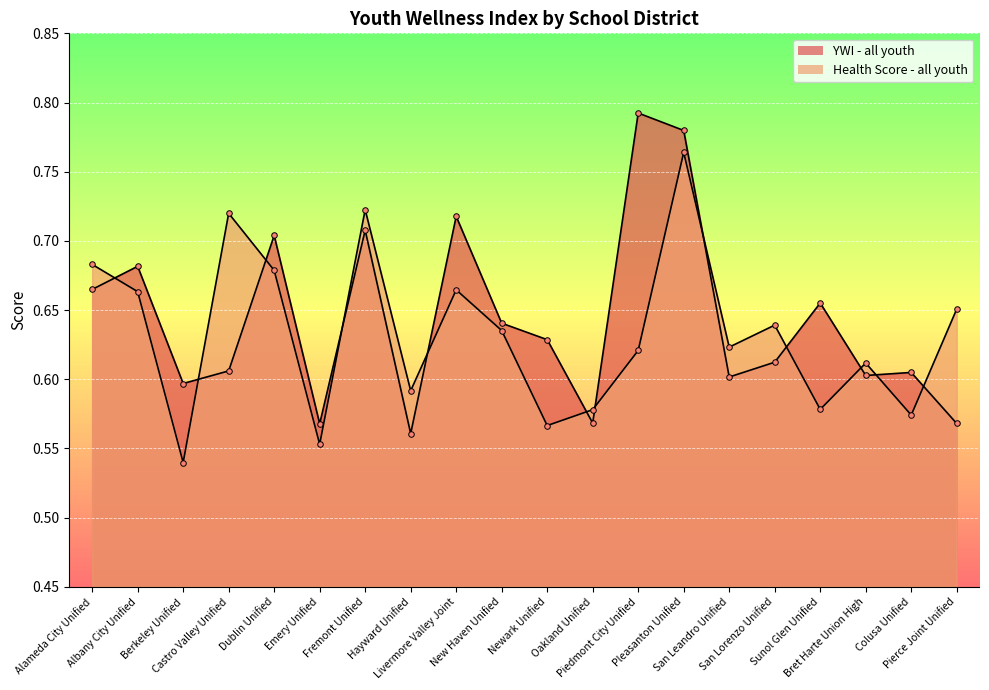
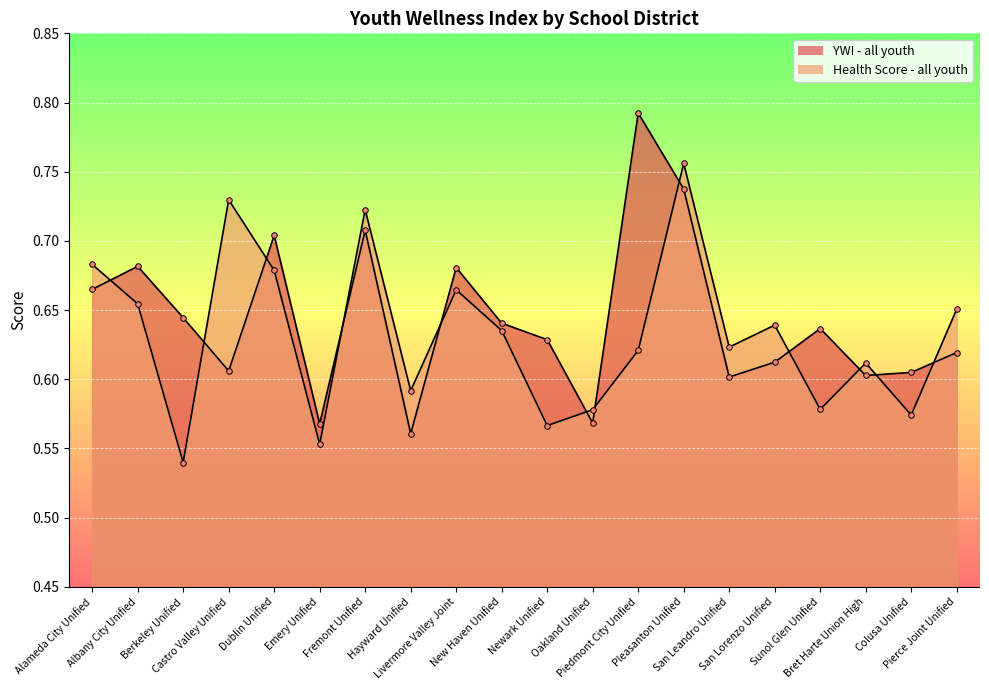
Health Score - all youth, Albany City Unified: 0.663 -> 0.655
YWI - all youth, Berkeley Unified: 0.597 -> 0.645
Health Score - all youth, Castro Valley Unified: 0.720 -> 0.730
YWI - all youth, Livermore Valley Joint: 0.718 -> 0.681
YWI - all youth, Pleasanton Unified: 0.780 -> 0.738
Health Score - all youth, Pleasanton Unified: 0.764 -> 0.756
YWI - all youth, Sunol Glen Unified: 0.655 -> 0.637
YWI - all youth, Pierce Joint Unified: 0.568 -> 0.619
